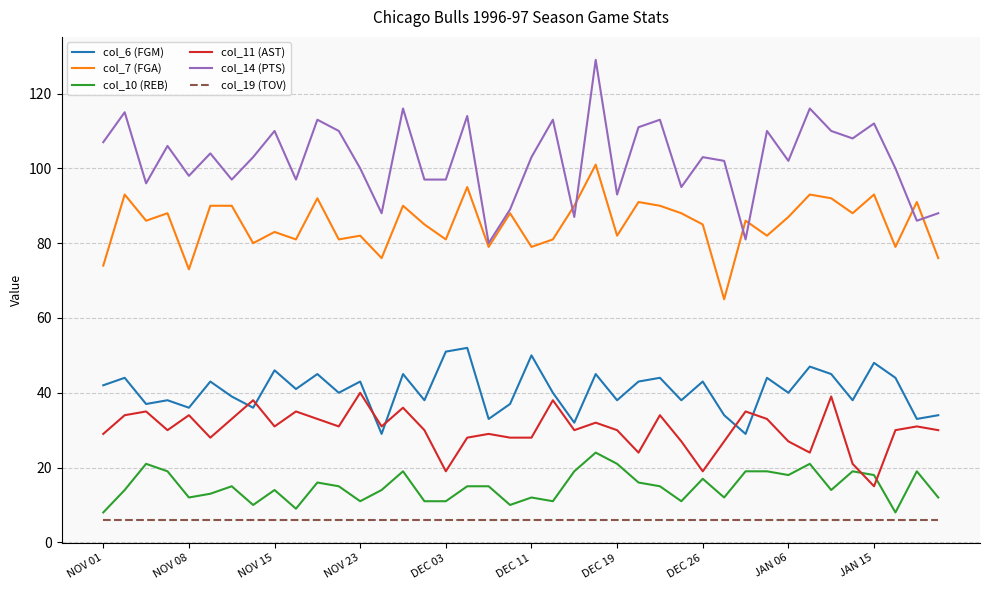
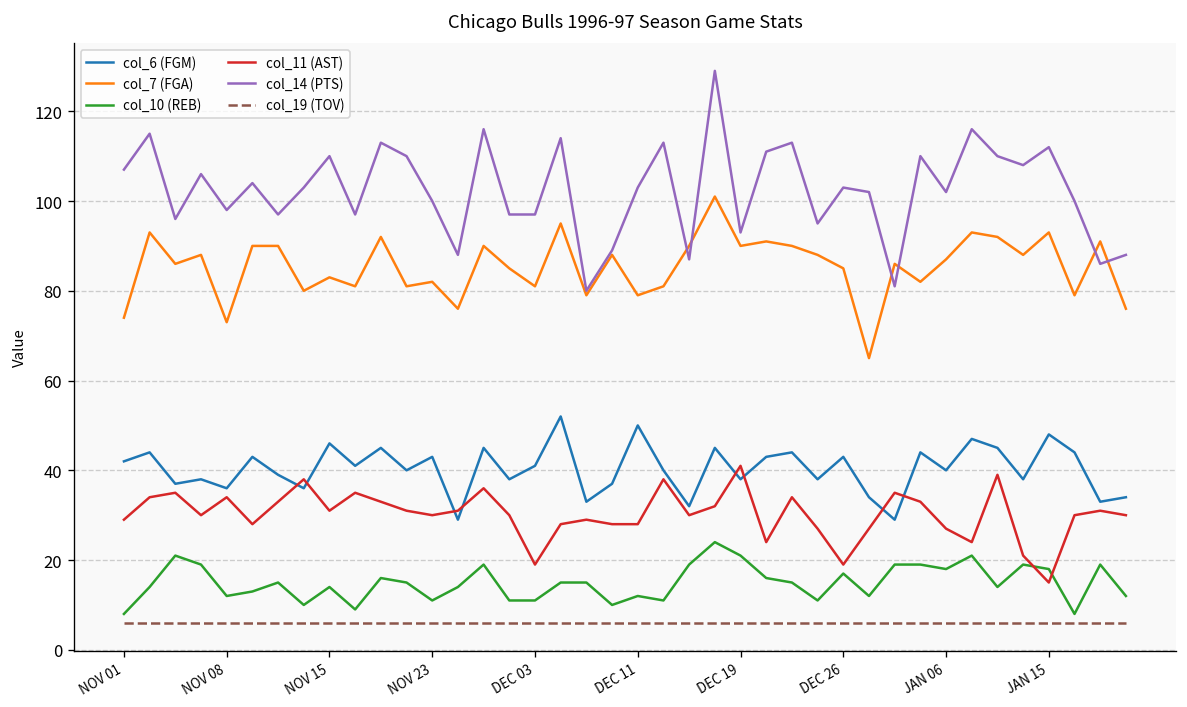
col_11 (AST), NOV 23: 40 -> 30
col_6 (FGM), DEC 03: 51 -> 41
col_7 (FGA), DEC 19: 82 -> 90
col_11 (AST), DEC 19: 30 -> 41
